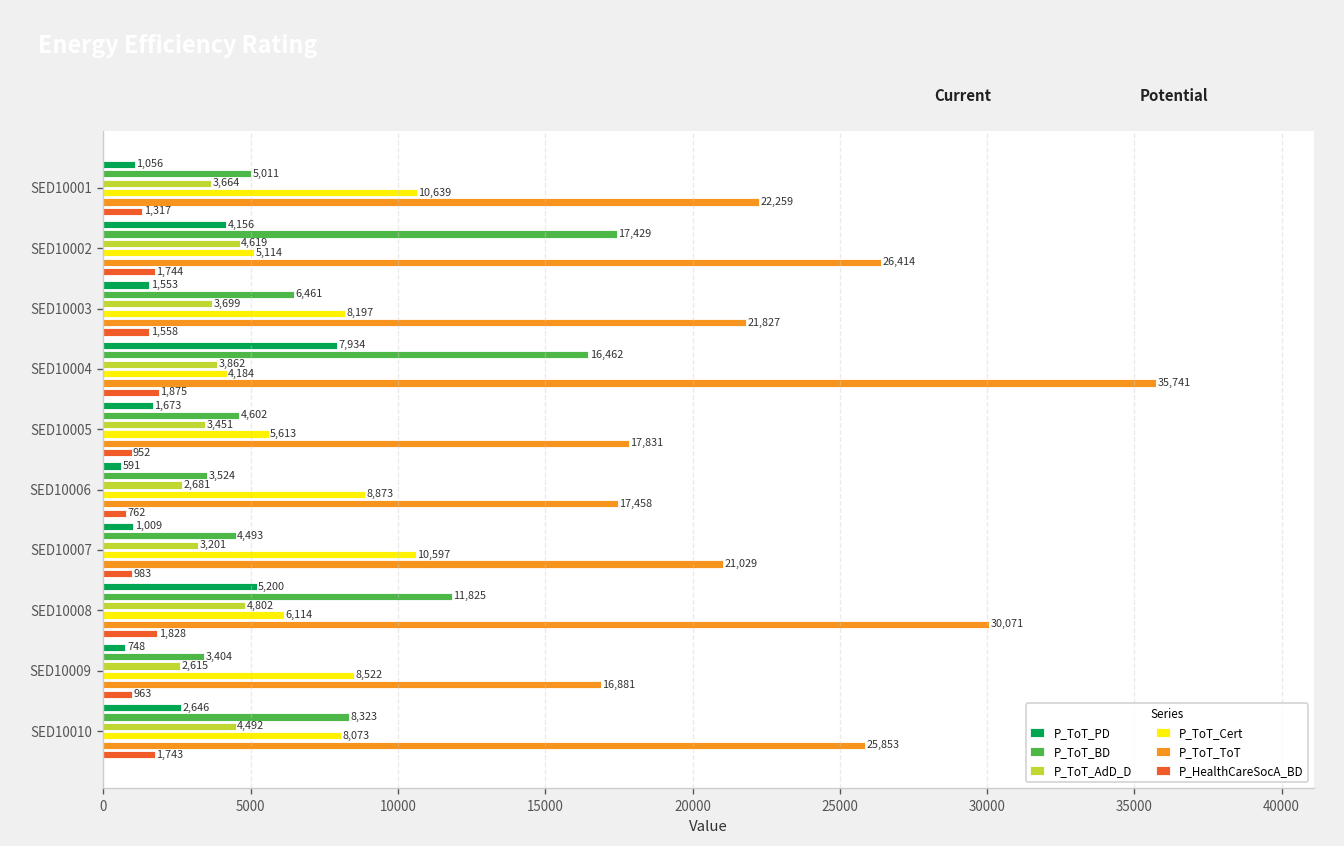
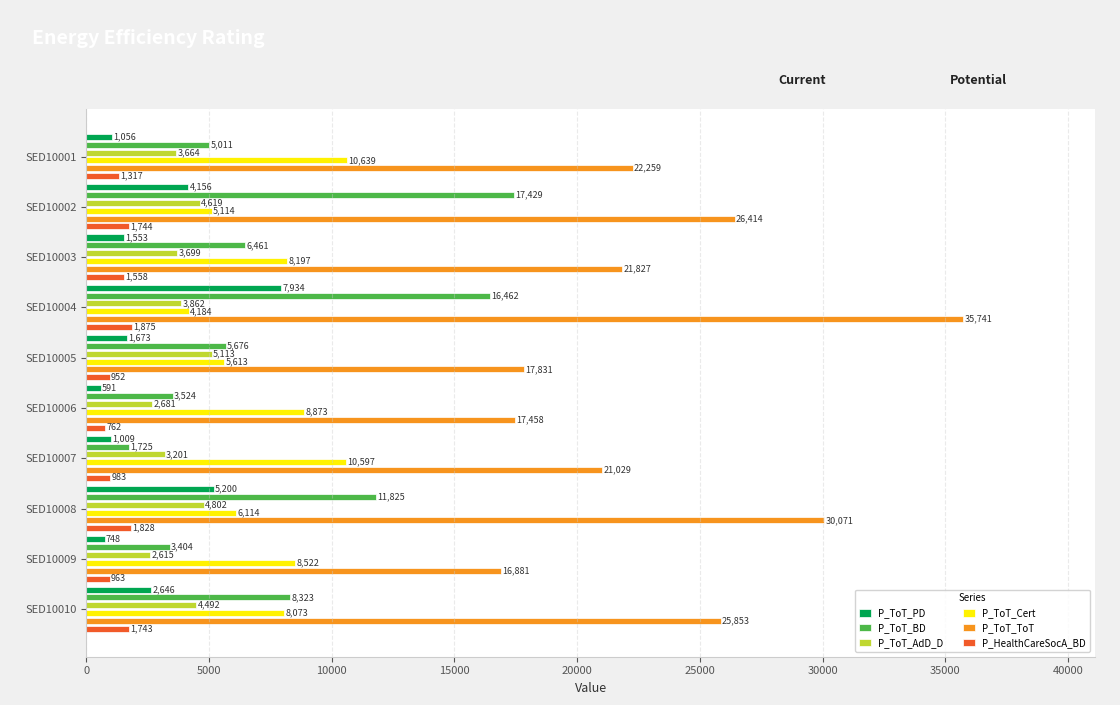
P_ToT_BD, SED10005: 4,602 -> 5,676
P_ToT_AdD_D, SED10005: 3,451 -> 5,113
P_ToT_BD, SED10007: 4,493 -> 1,725
